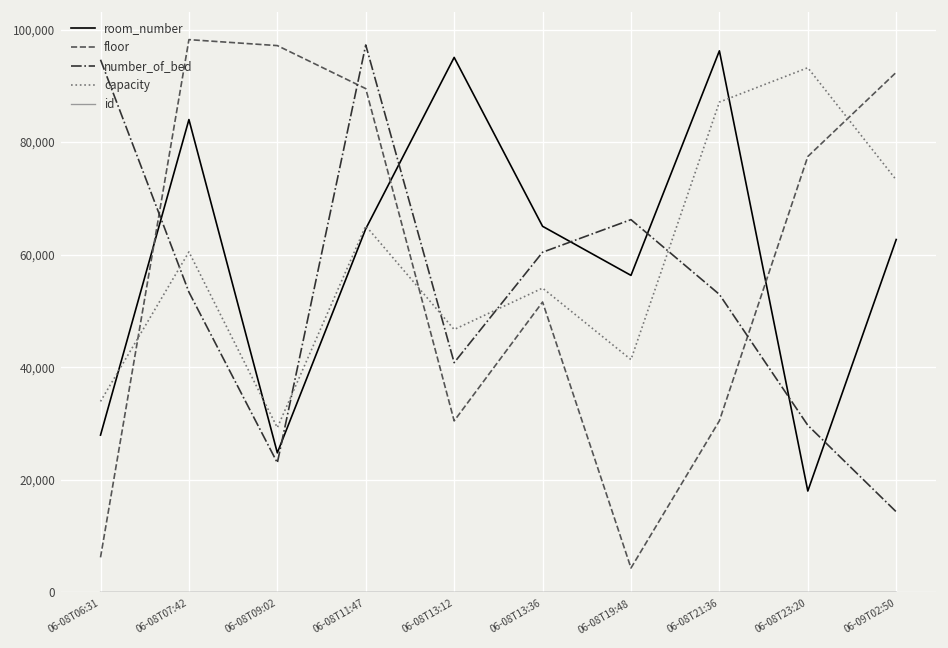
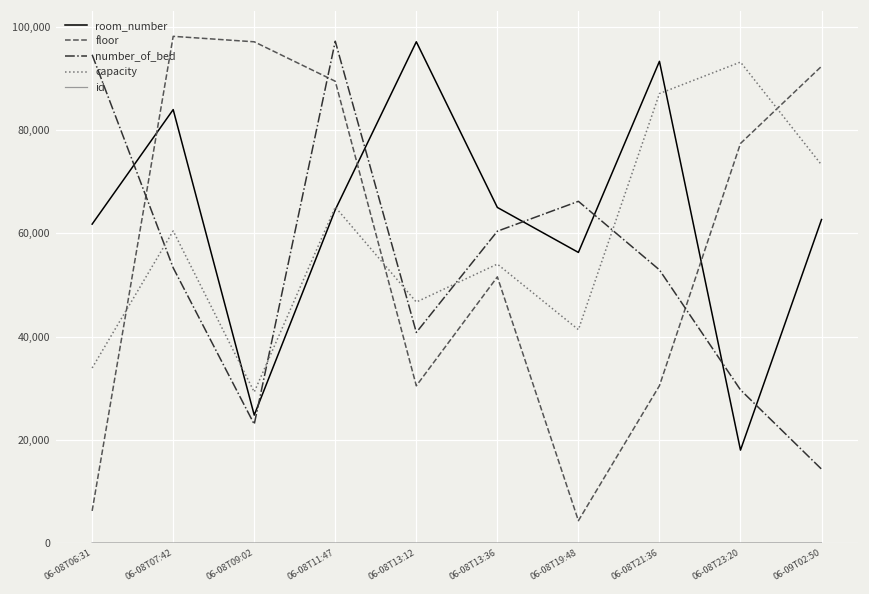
room_number, 06-08T06:31: 28,000 -> 62,000
room_number, 06-08T13:12: 95,000 -> 97,000
room_number, 06-08T21:36: 96,000 -> 93,000
